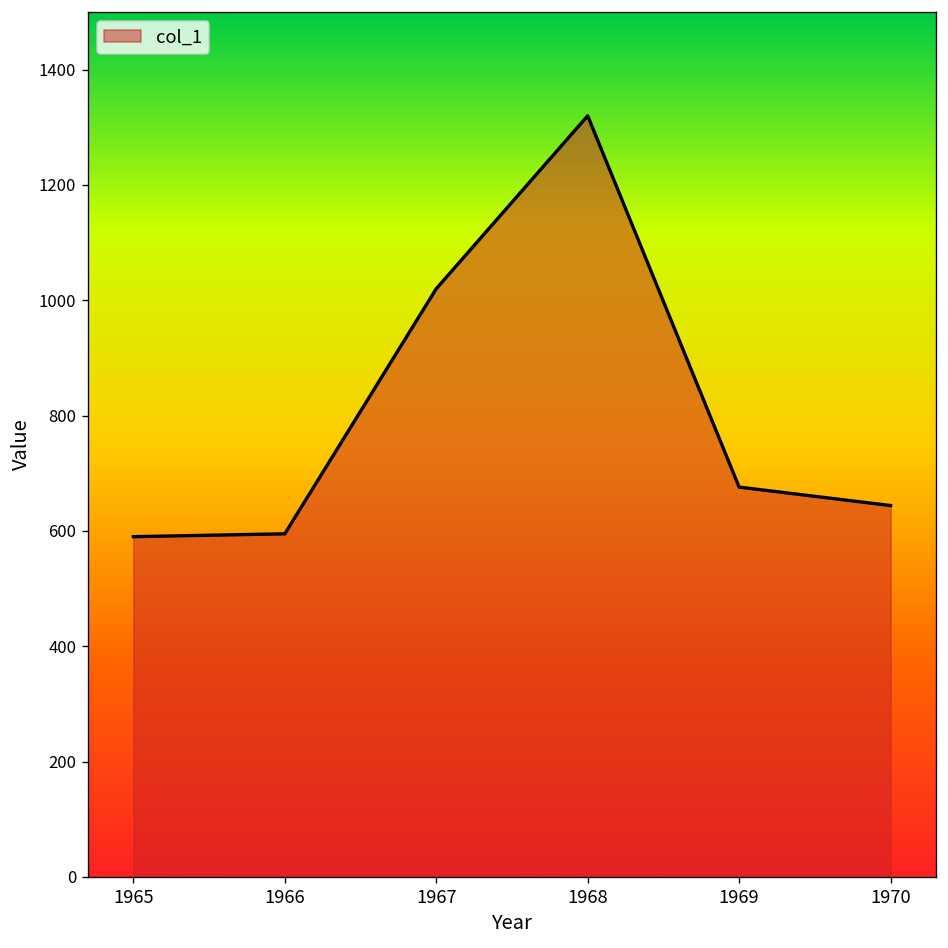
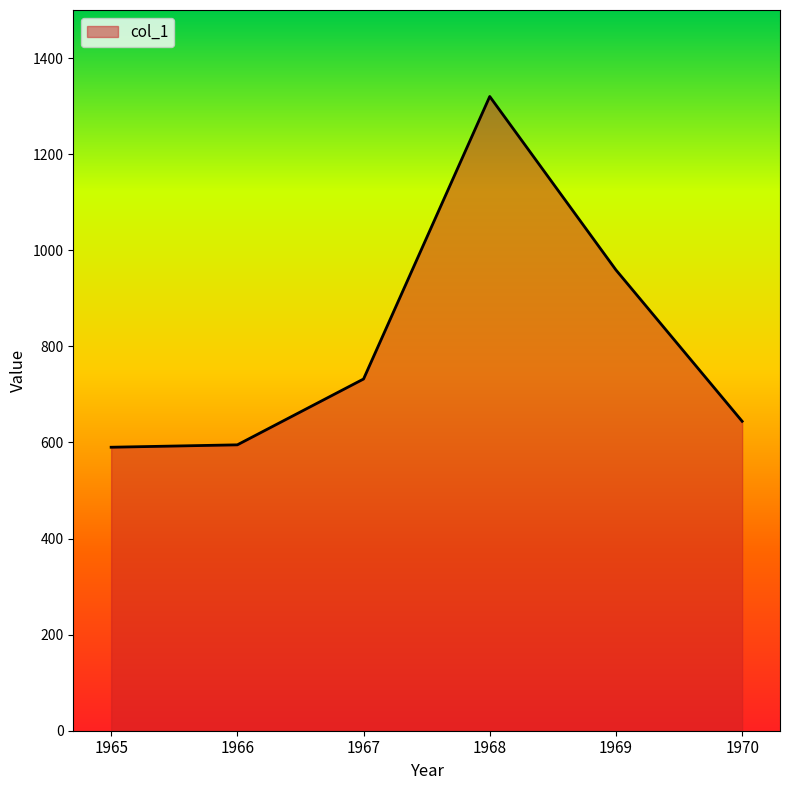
1967: 1020 -> 730
1969: 680 -> 960
